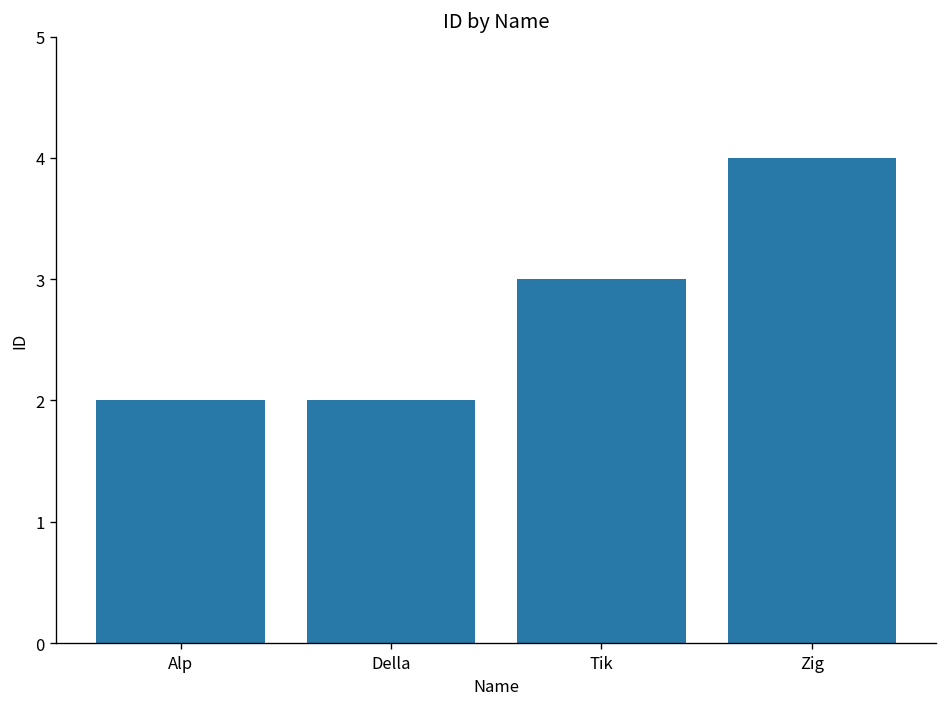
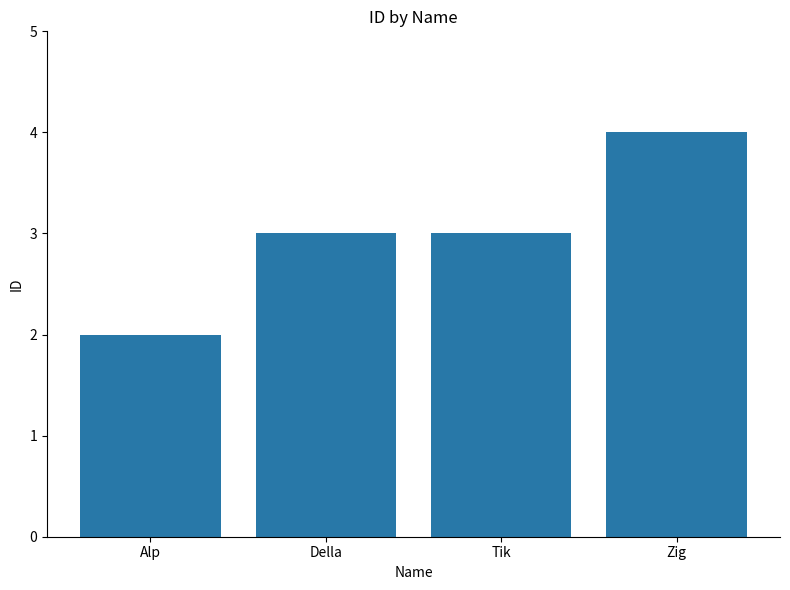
Della: 2 -> 3
